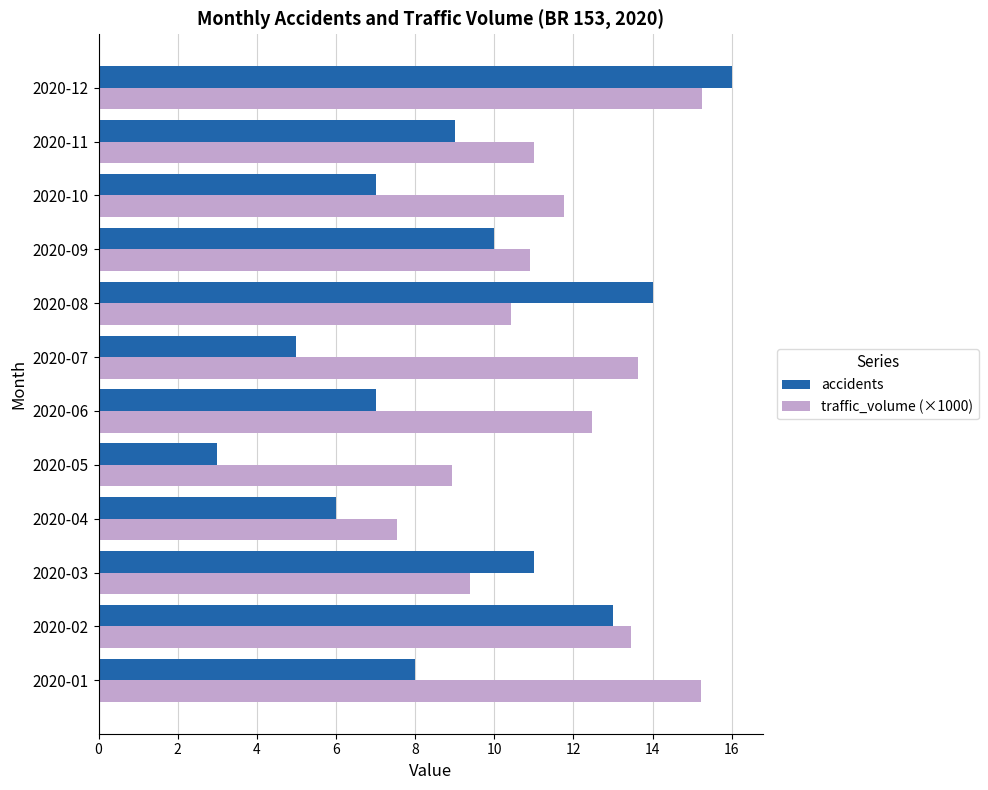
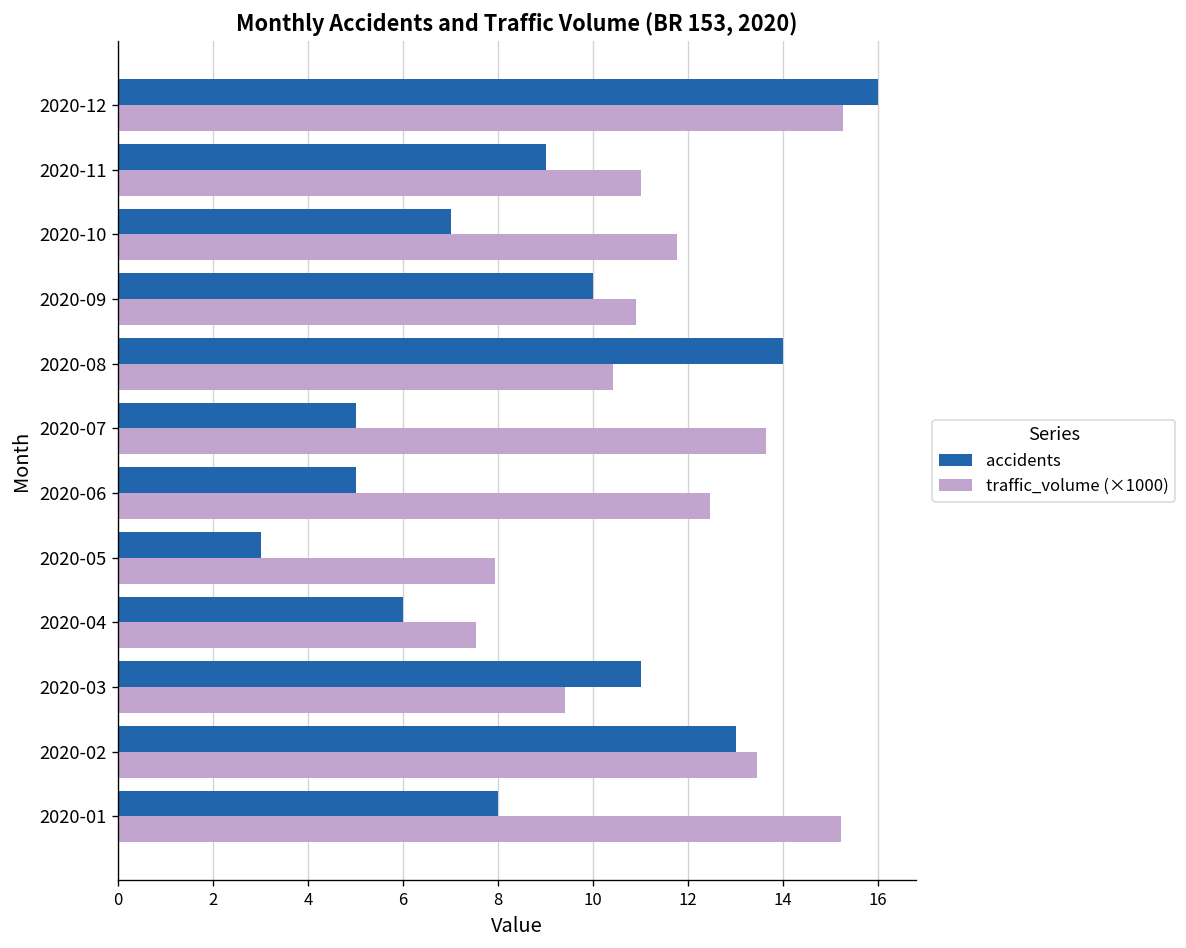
accidents, 2020-06: 7 -> 5
traffic_volume (×1000), 2020-05: 8.9 -> 7.9
